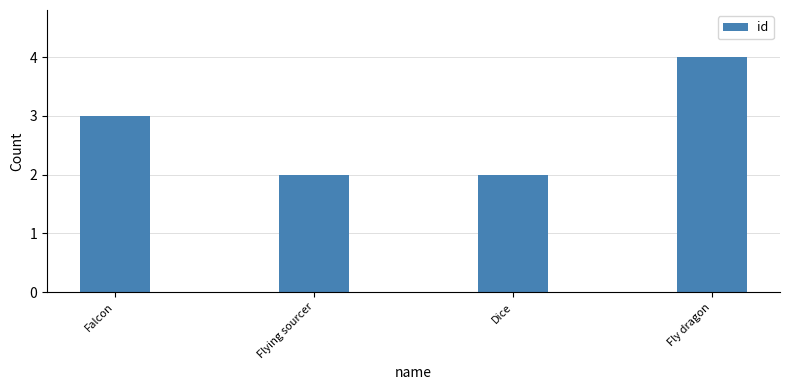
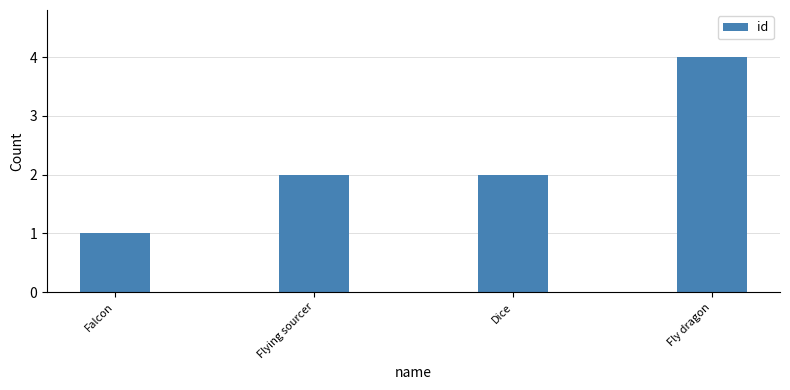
Falcon: 3 -> 1
